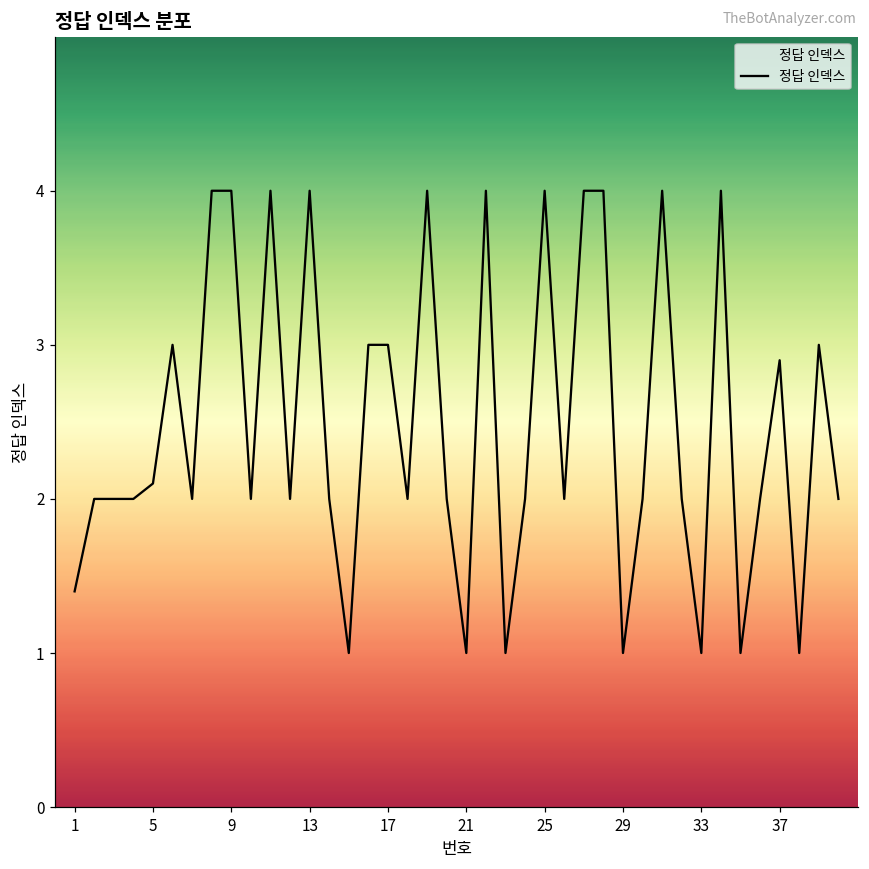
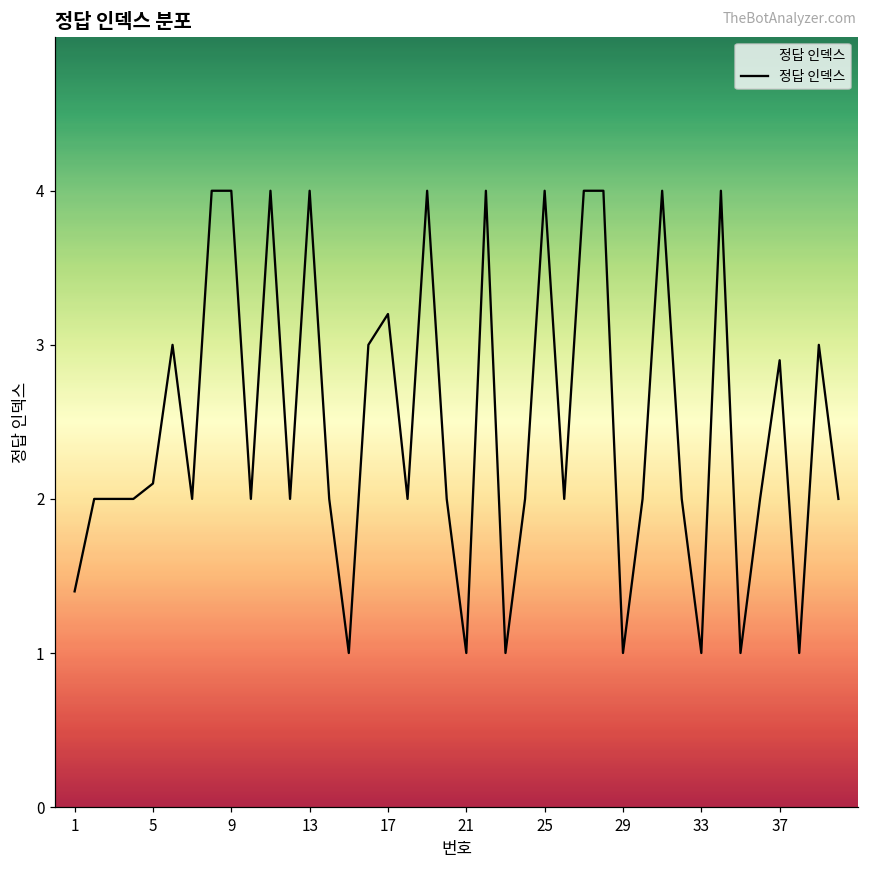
17: 3.0 -> 3.2
